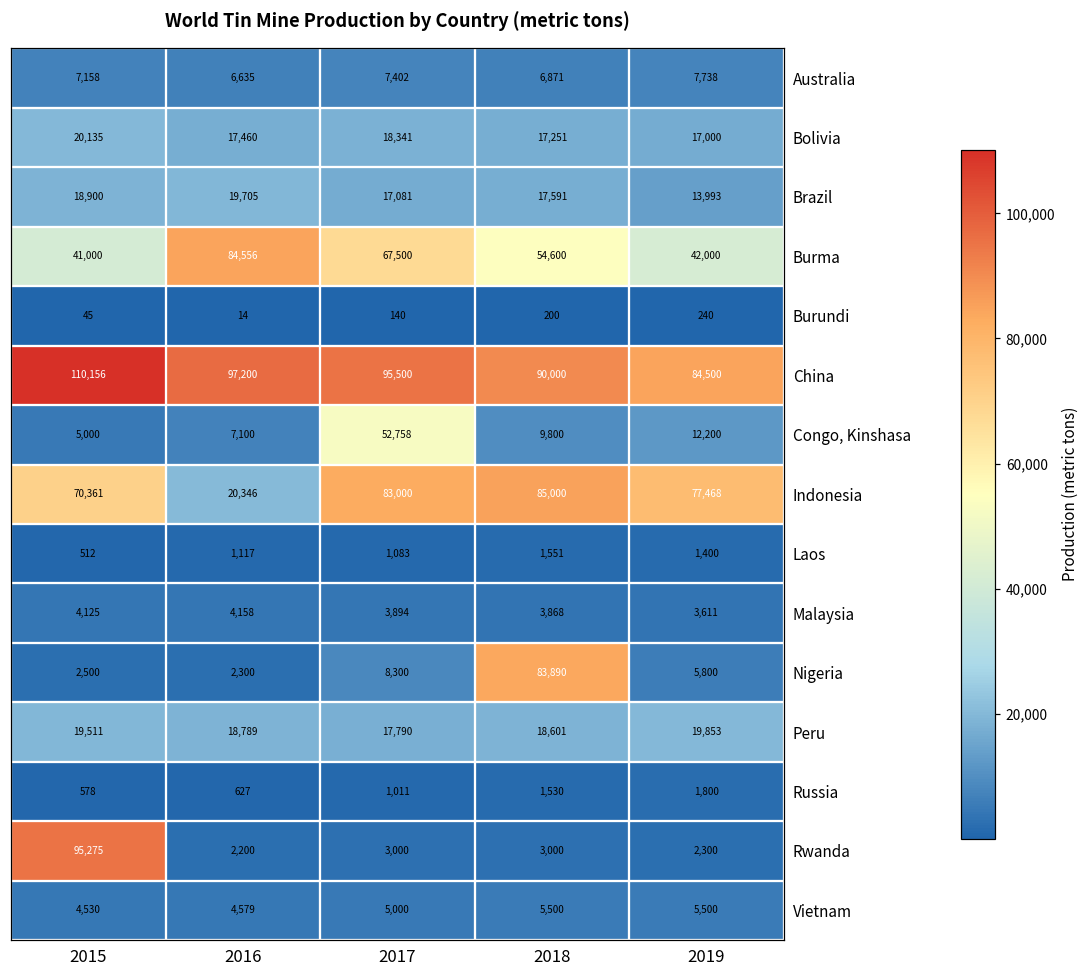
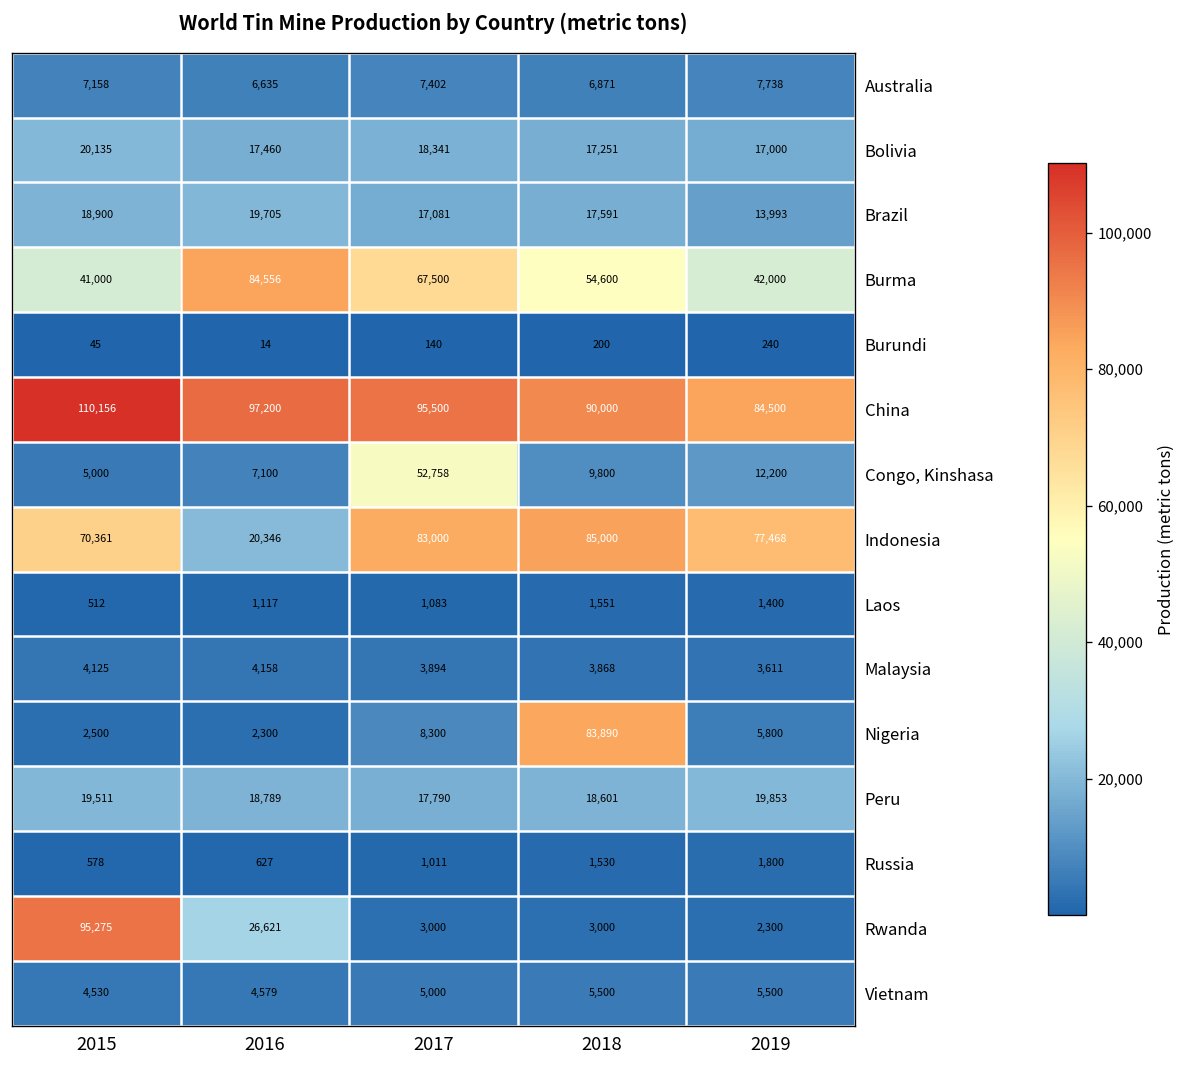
Rwanda, 2016: 2,200 -> 26,621
